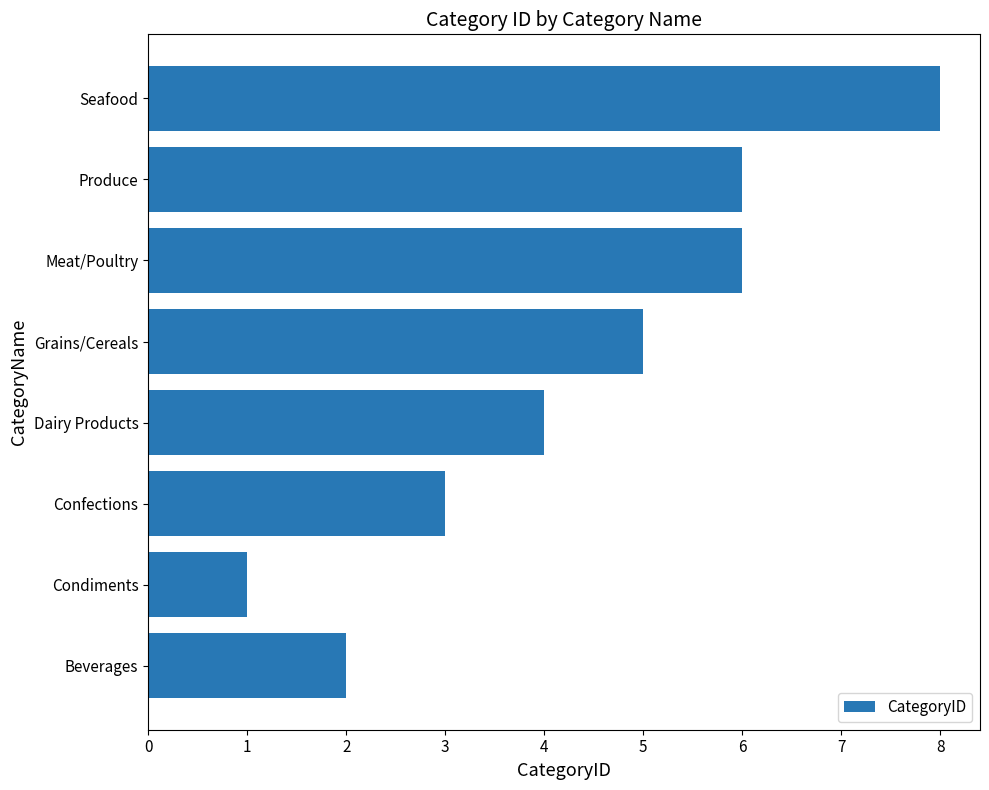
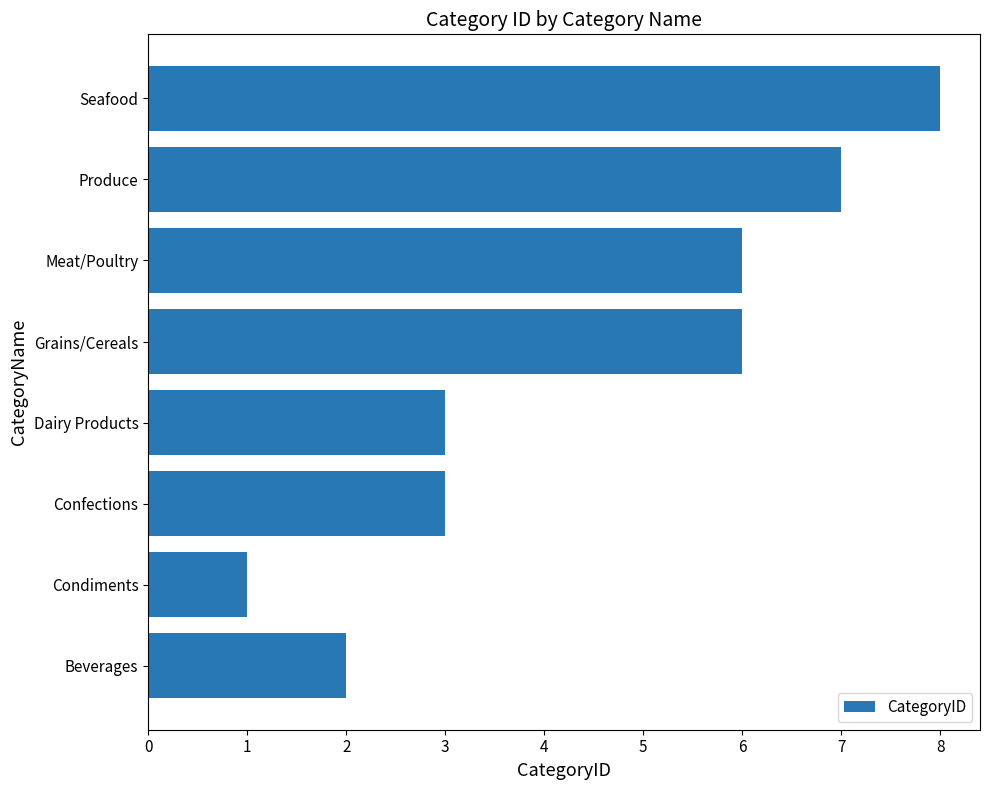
Produce: 6 -> 7
Grains/Cereals: 5 -> 6
Dairy Products: 4 -> 3
